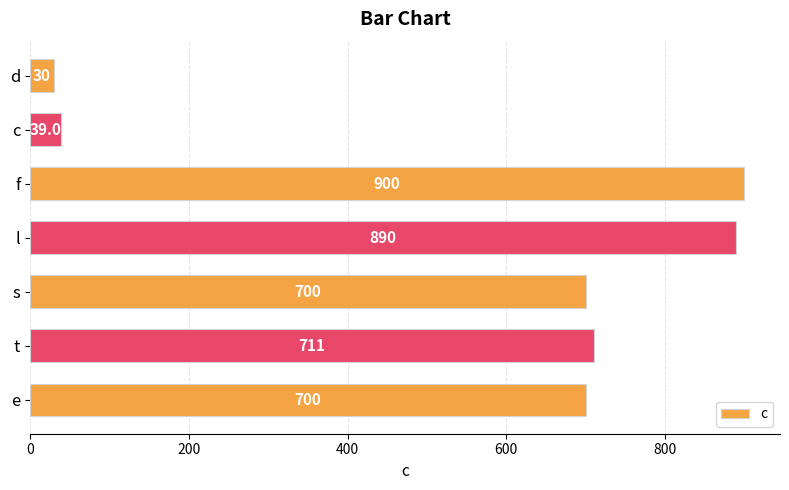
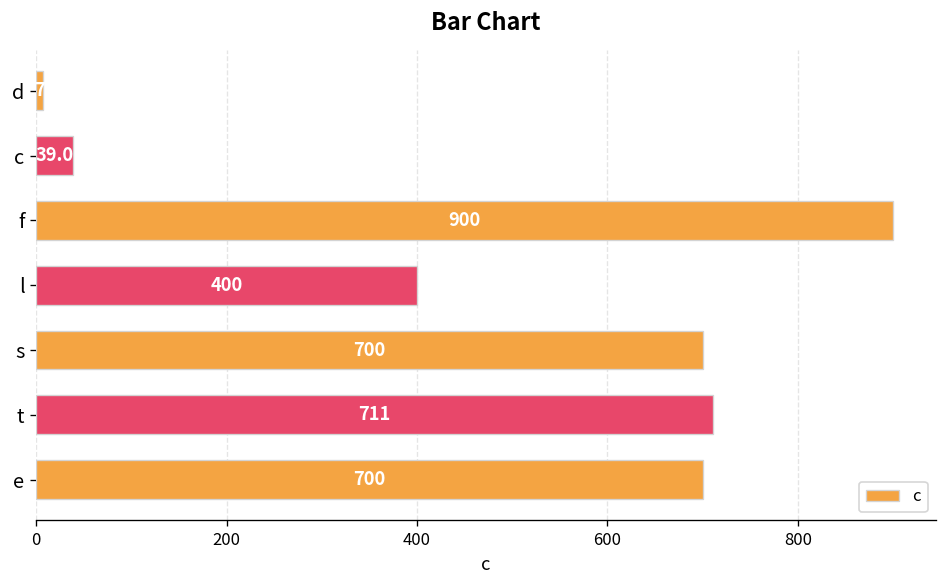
d: 30 -> 10
l: 890 -> 400
